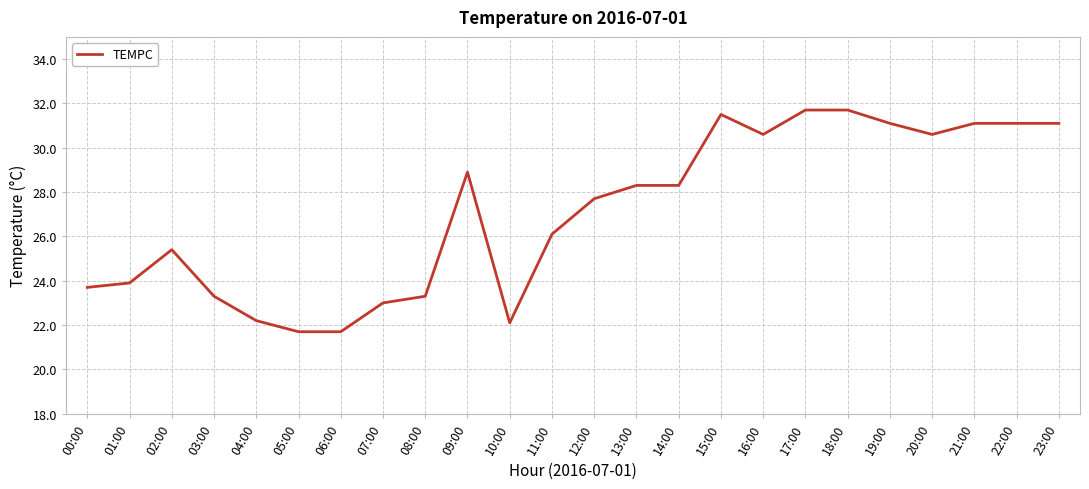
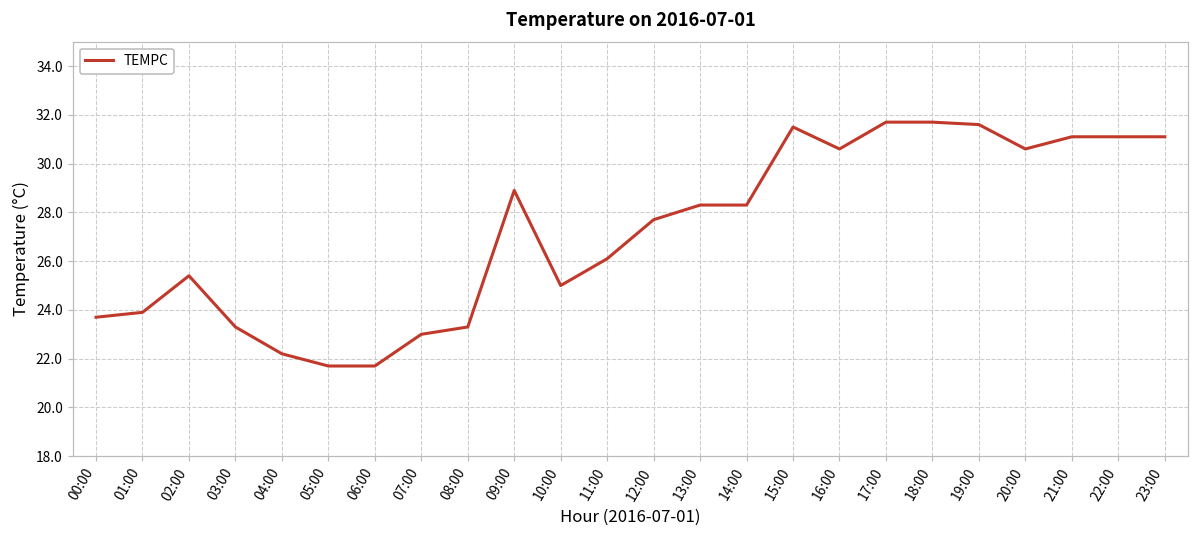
10:00: 22.1 -> 25.0
19:00: 31.1 -> 31.6
